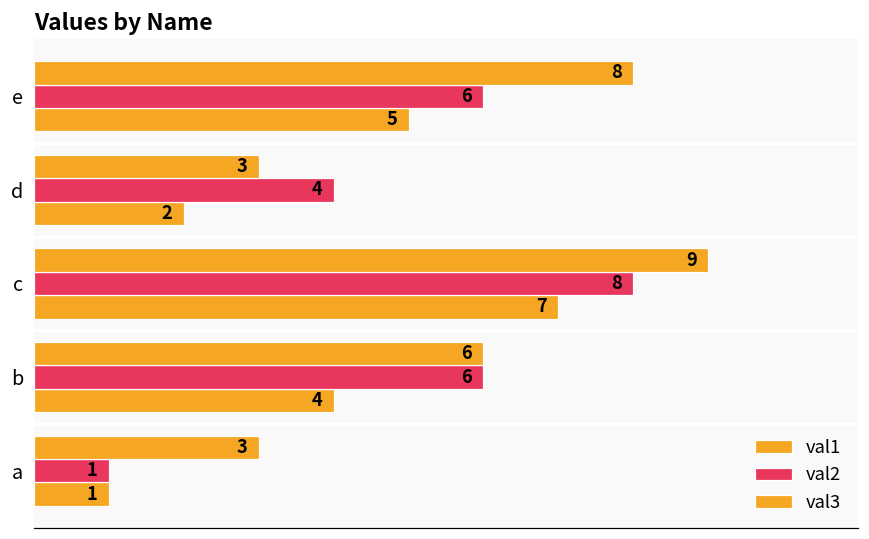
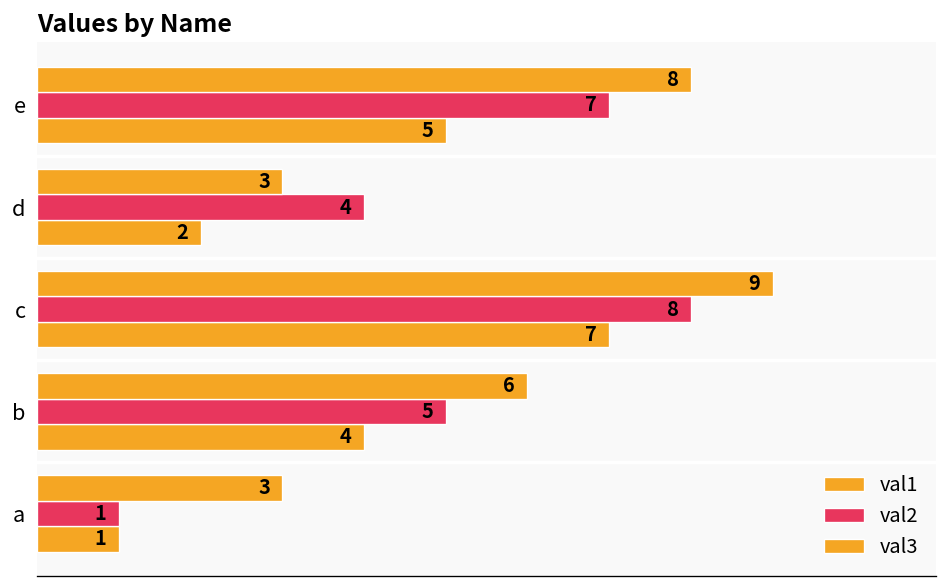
val2, e: 6 -> 7
val2, b: 6 -> 5
